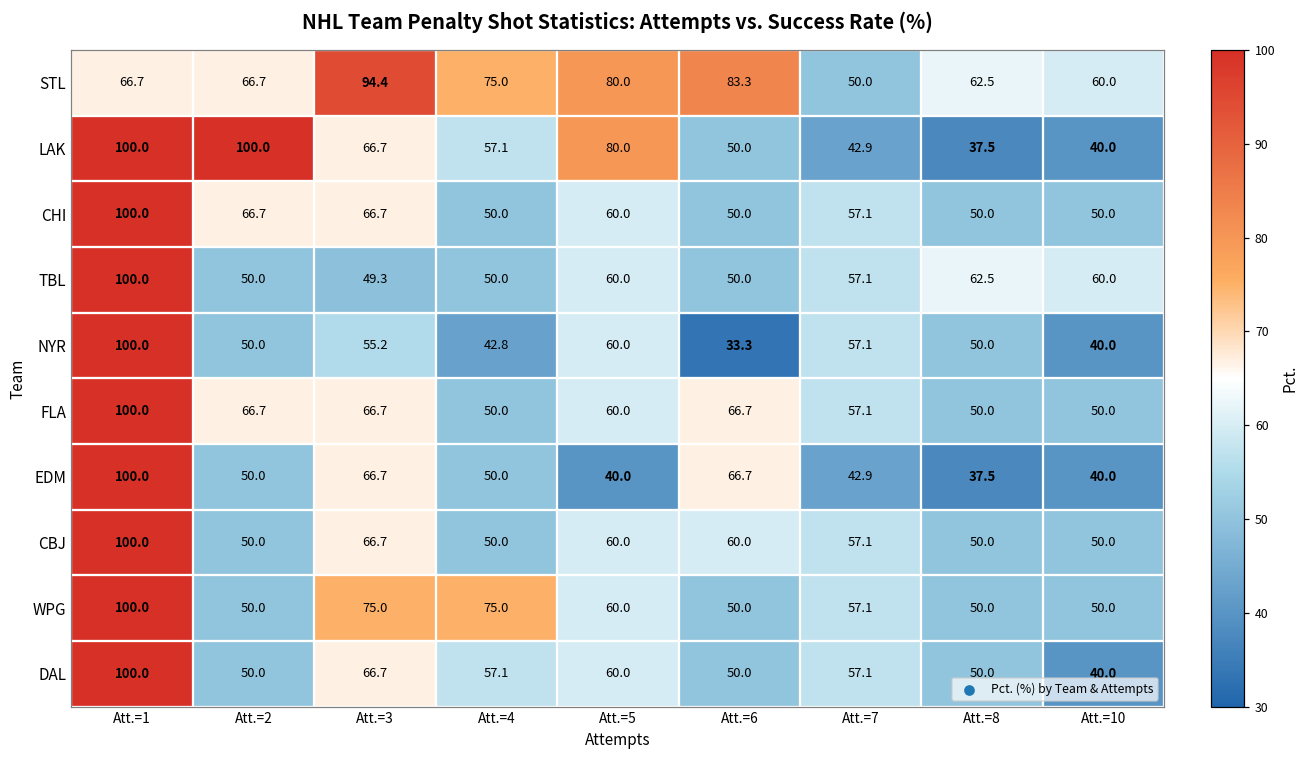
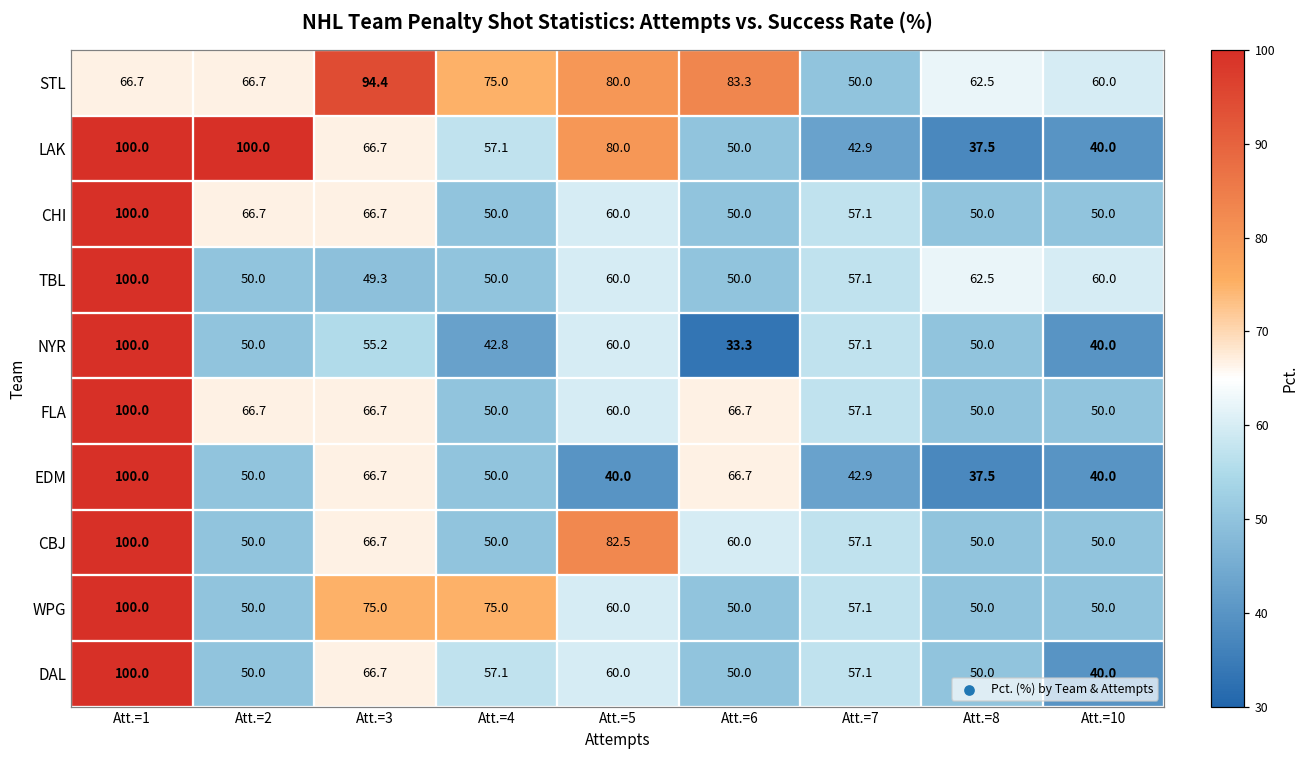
CBJ, Att.=5: 60.0 -> 82.5
